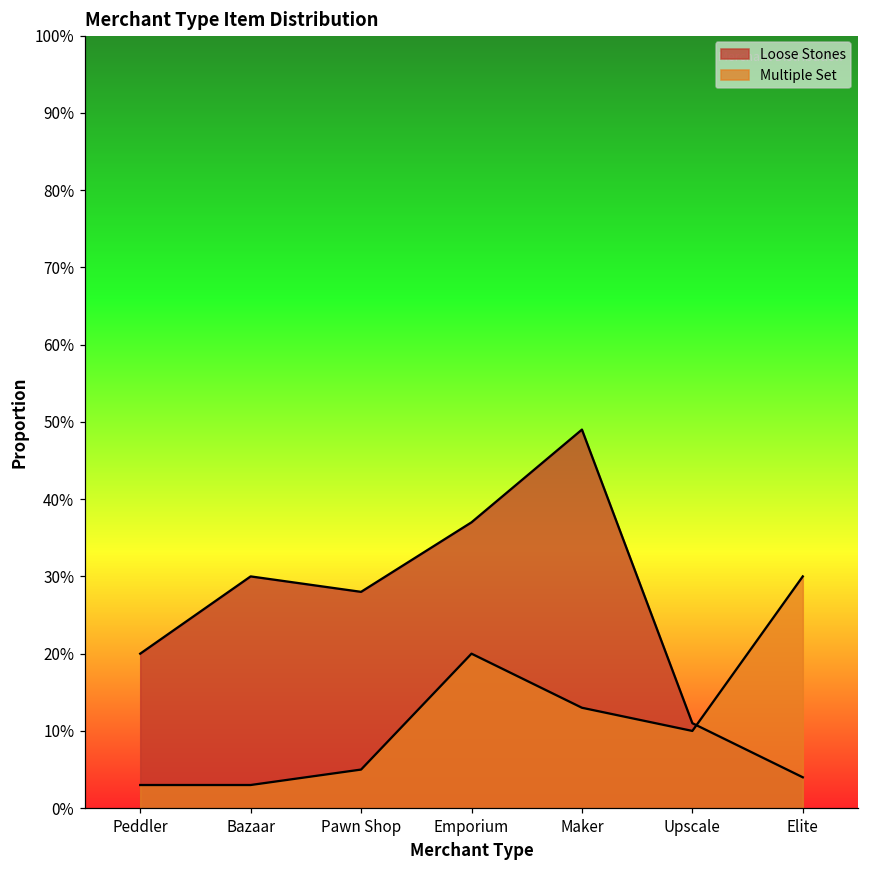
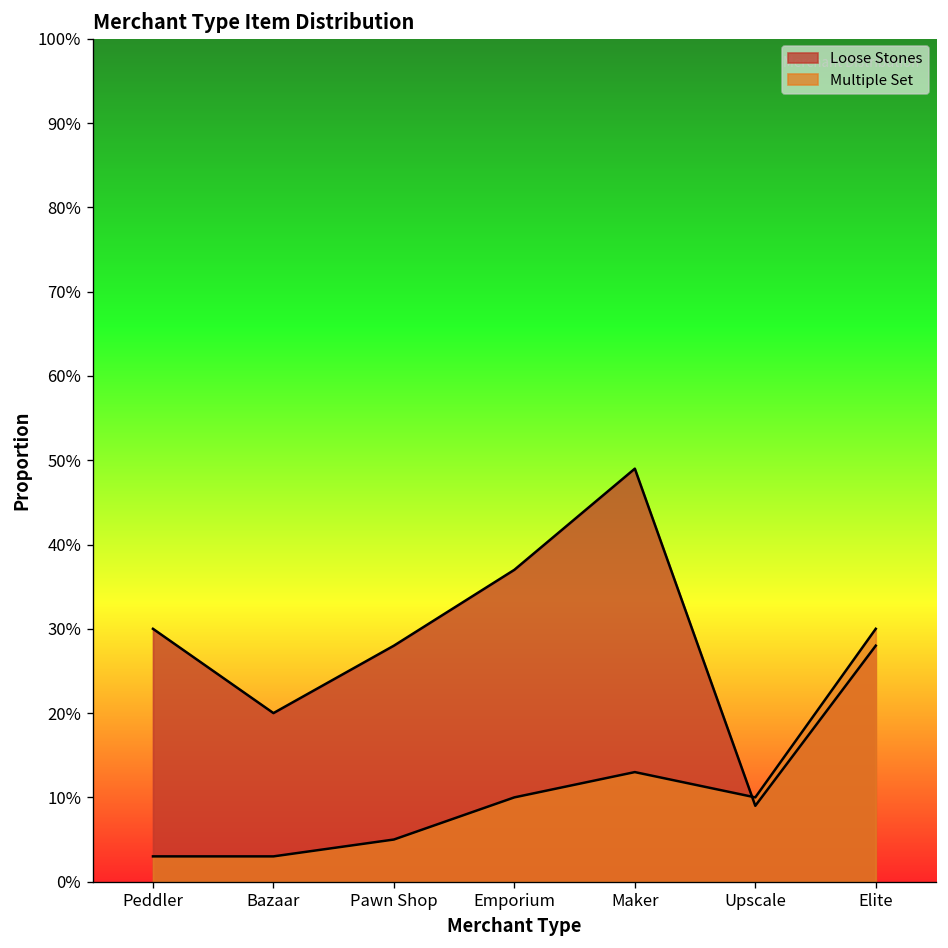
Loose Stones, Peddler: 20% -> 30%
Loose Stones, Bazaar: 30% -> 20%
Multiple Set, Emporium: 20% -> 10%
Loose Stones, Upscale: 11% -> 9%
Loose Stones, Elite: 4% -> 28%
